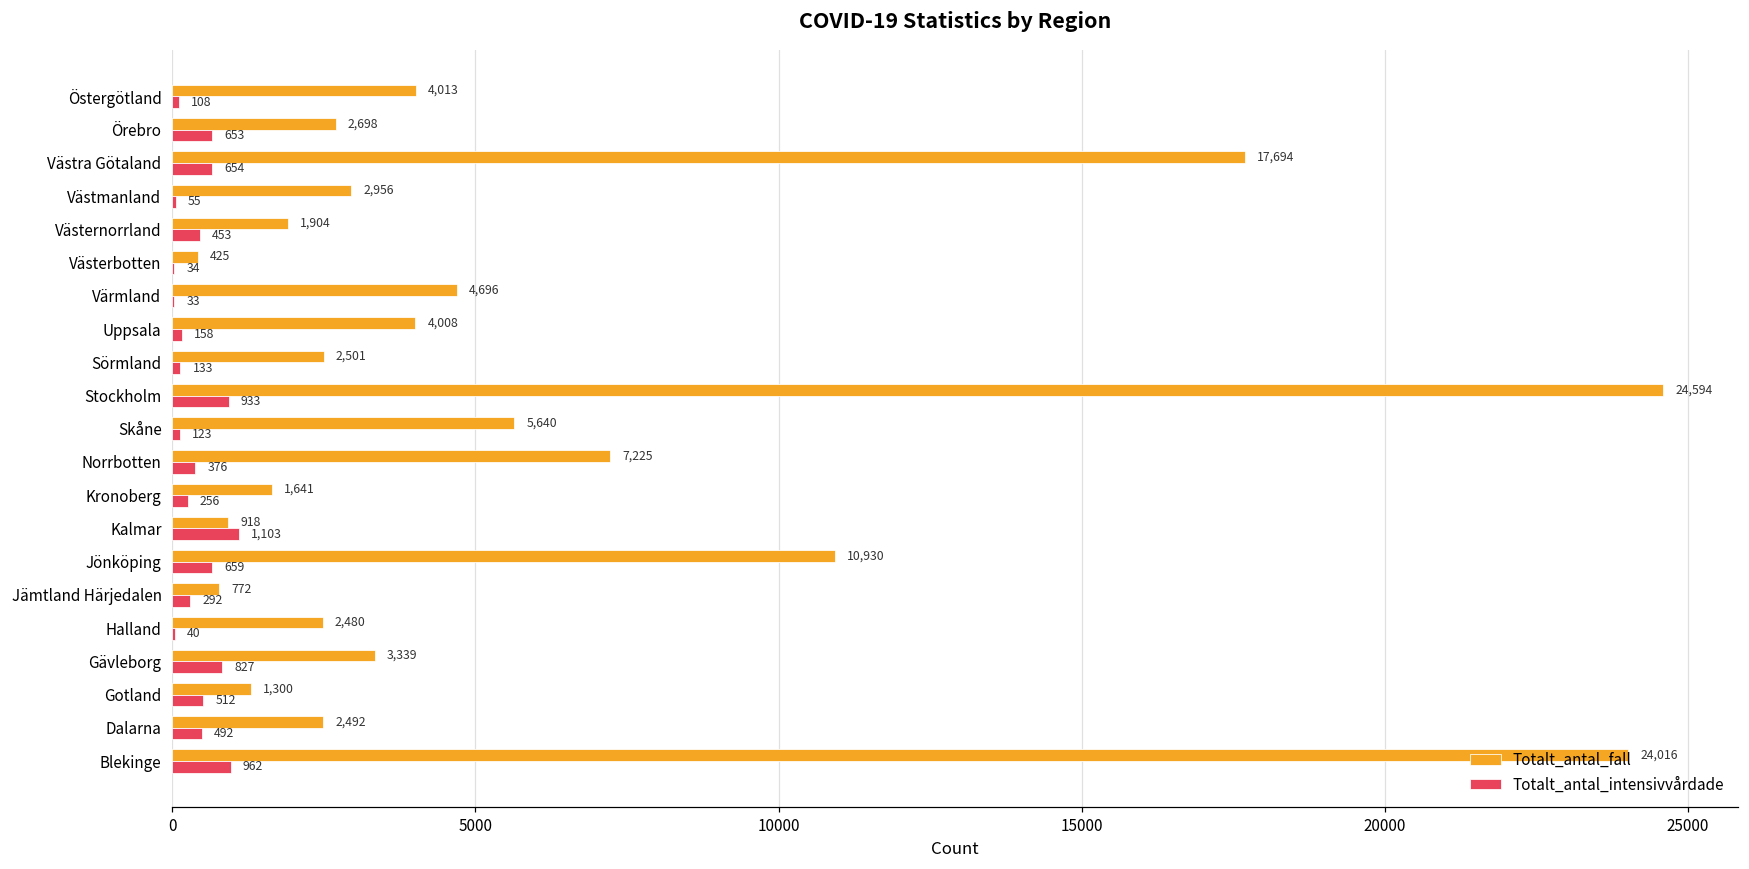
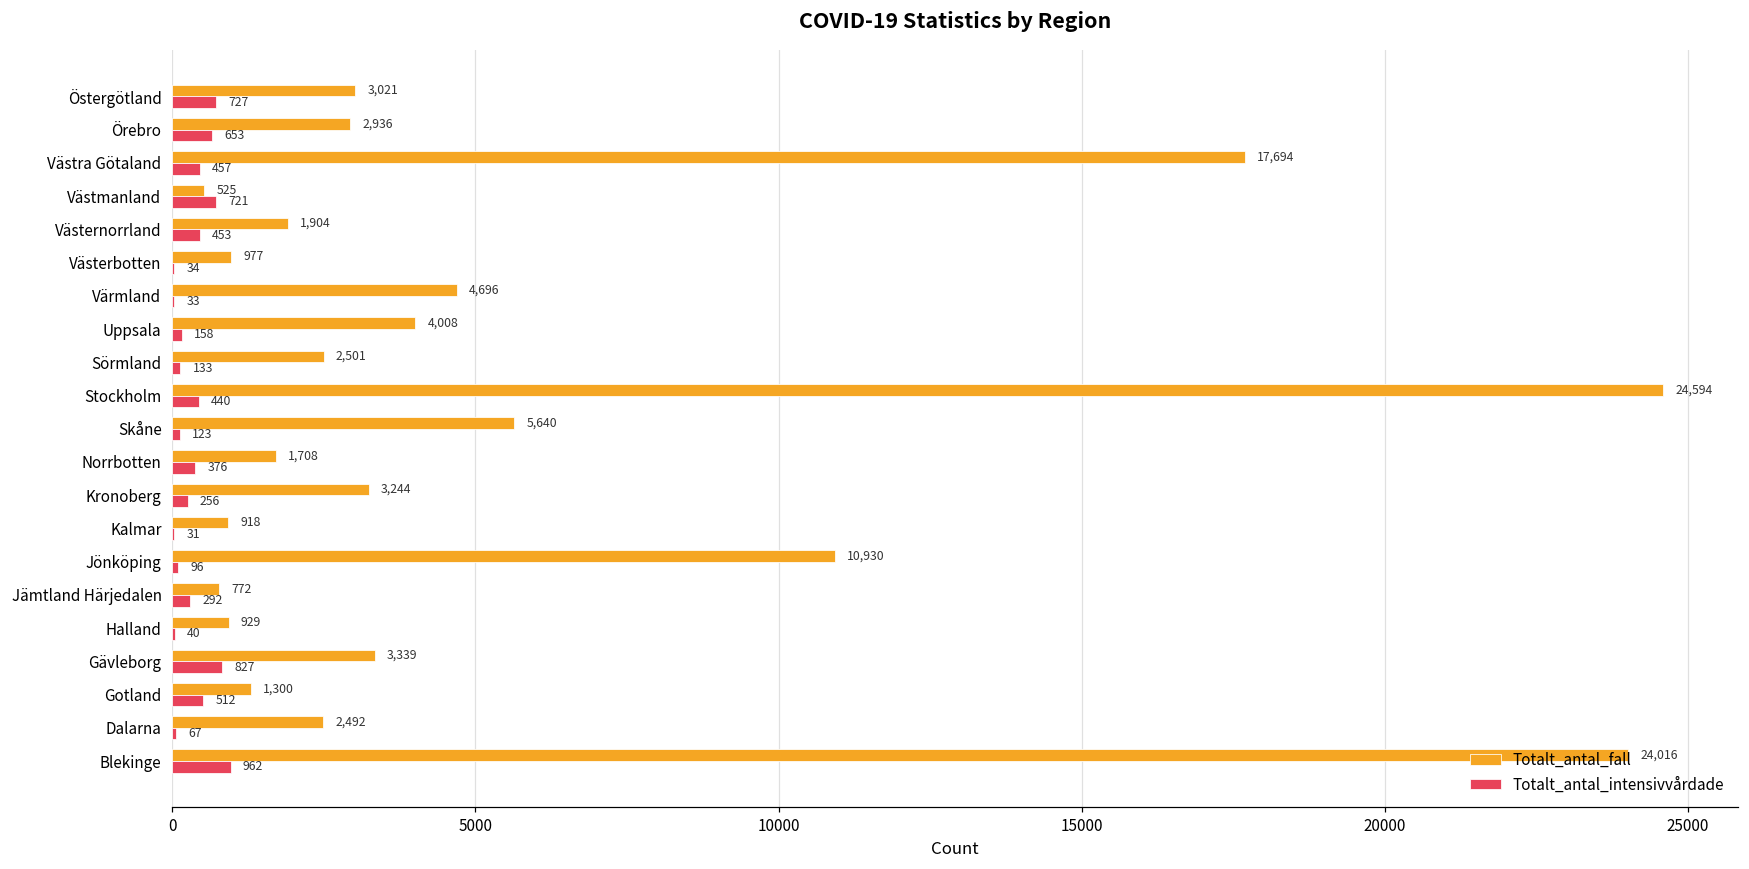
Totalt_antal_fall, Östergötland: 4,013 -> 3,021
Totalt_antal_intensivvårdade, Östergötland: 108 -> 727
Totalt_antal_fall, Örebro: 2,698 -> 2,936
Totalt_antal_intensivvårdade, Västra Götaland: 654 -> 457
Totalt_antal_fall, Västmanland: 2,956 -> 525
Totalt_antal_intensivvårdade, Västmanland: 55 -> 721
Totalt_antal_fall, Västerbotten: 425 -> 977
Totalt_antal_intensivvårdade, Stockholm: 933 -> 440
Totalt_antal_fall, Norrbotten: 7,225 -> 1,708
Totalt_antal_fall, Kronoberg: 1,641 -> 3,244
Totalt_antal_intensivvårdade, Kalmar: 1,103 -> 31
Totalt_antal_intensivvårdade, Jönköping: 659 -> 96
Totalt_antal_fall, Halland: 2,480 -> 929
Totalt_antal_intensivvårdade, Dalarna: 492 -> 67
